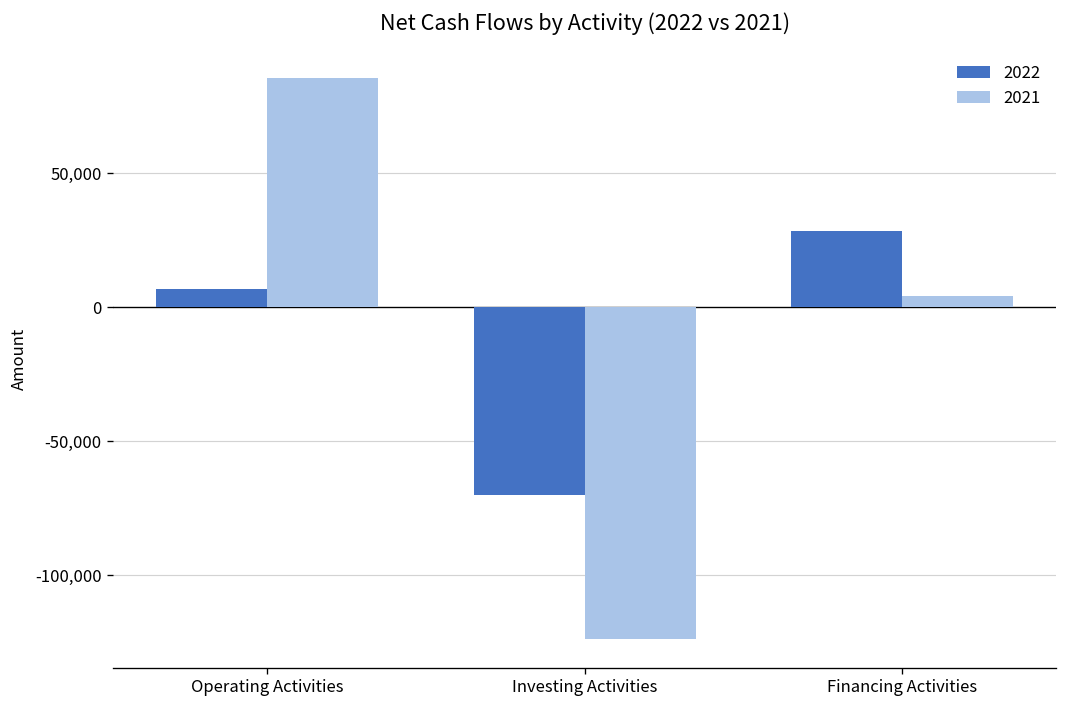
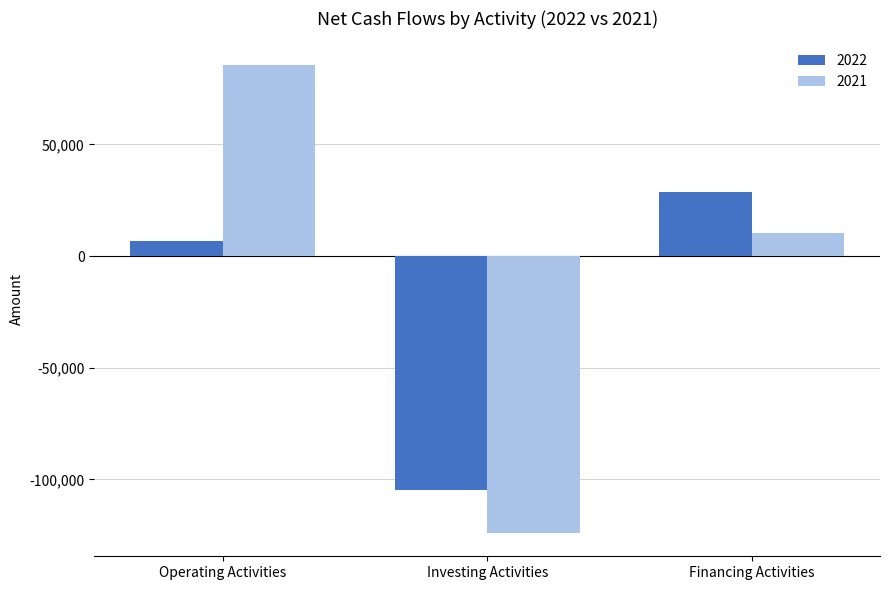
2022, Investing Activities: -70,000 -> -105,000
2021, Financing Activities: 4,000 -> 10,000
